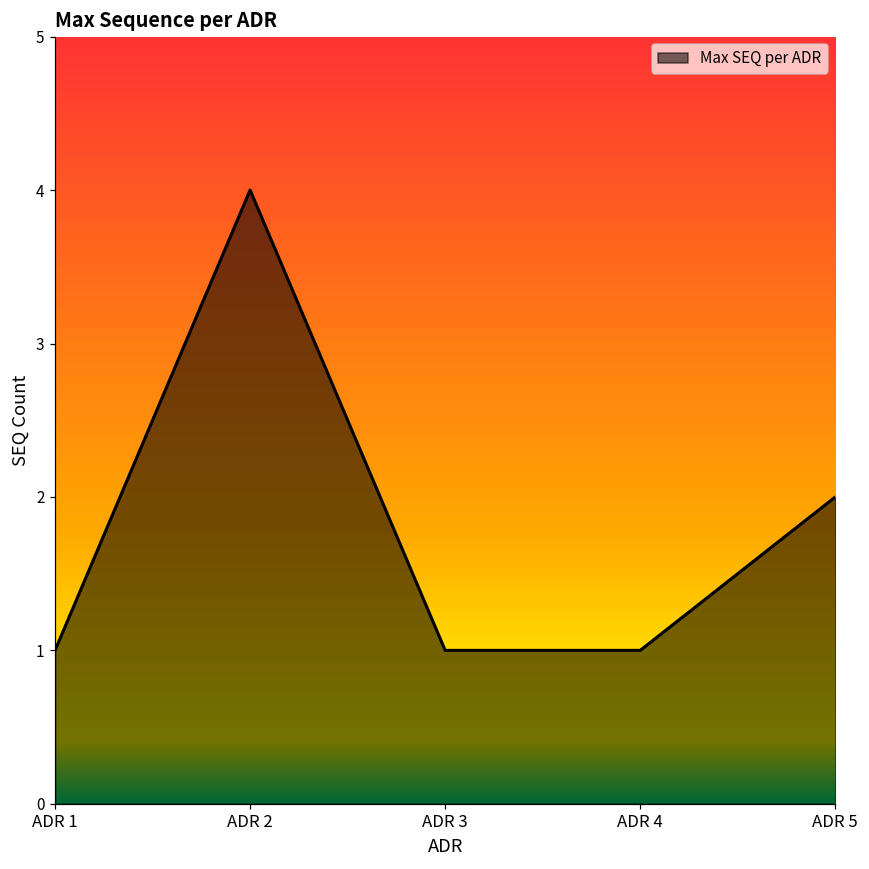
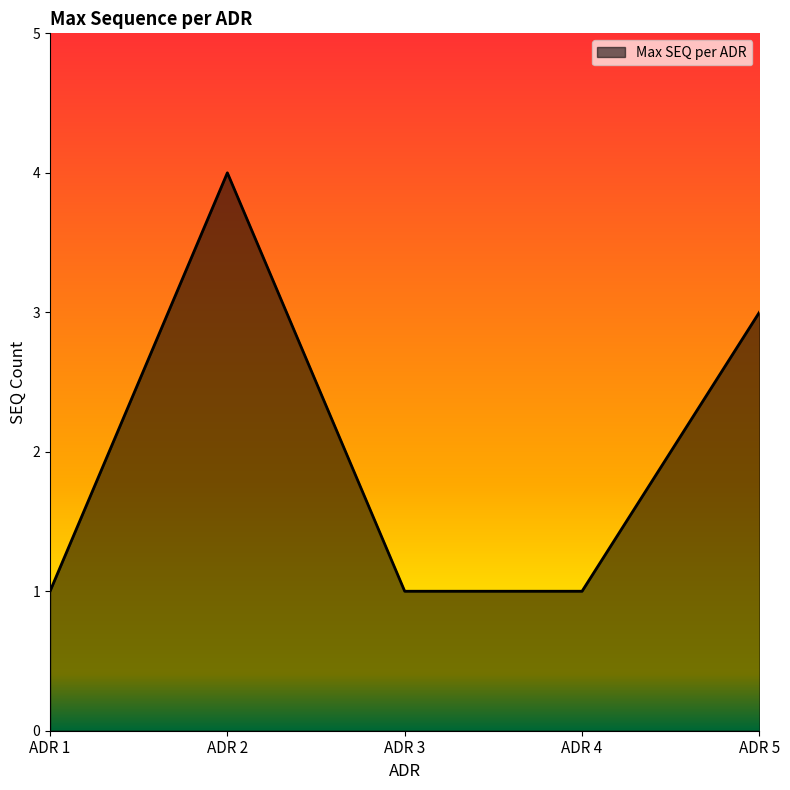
ADR 5: 2 -> 3
